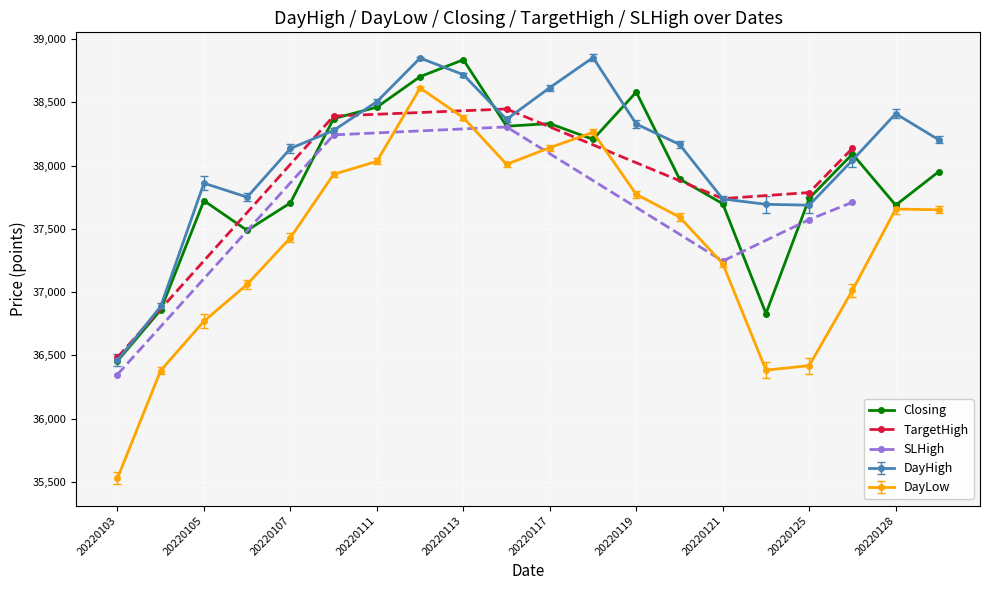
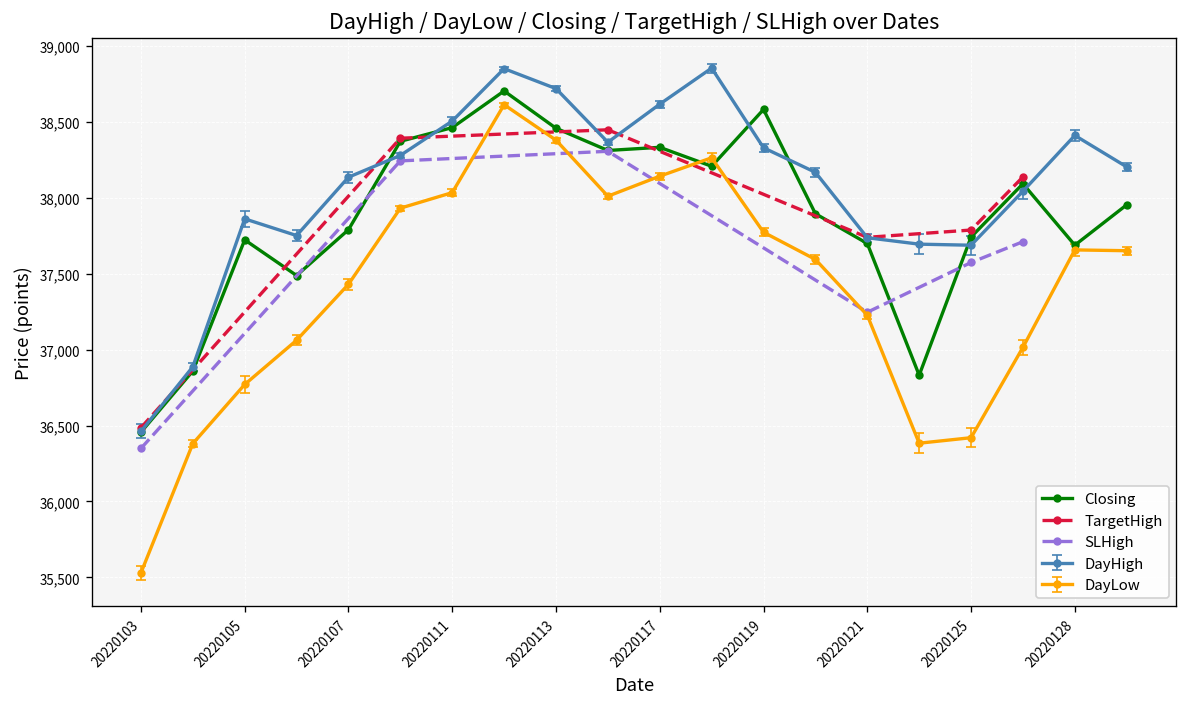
Closing, 20220107: 37,700 -> 37,790
Closing, 20220113: 38,840 -> 38,460
